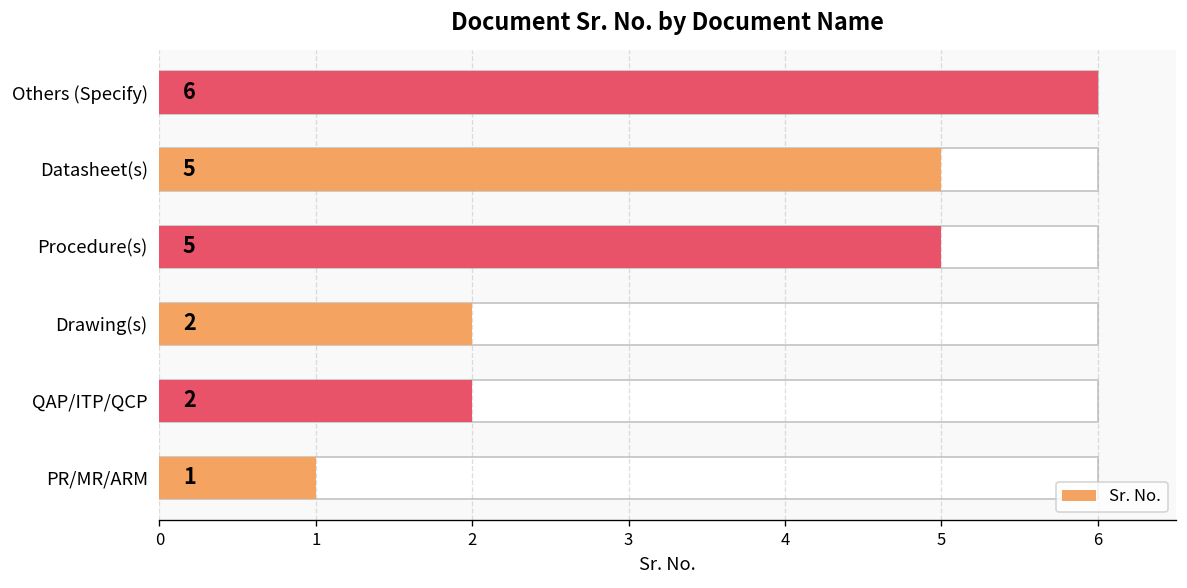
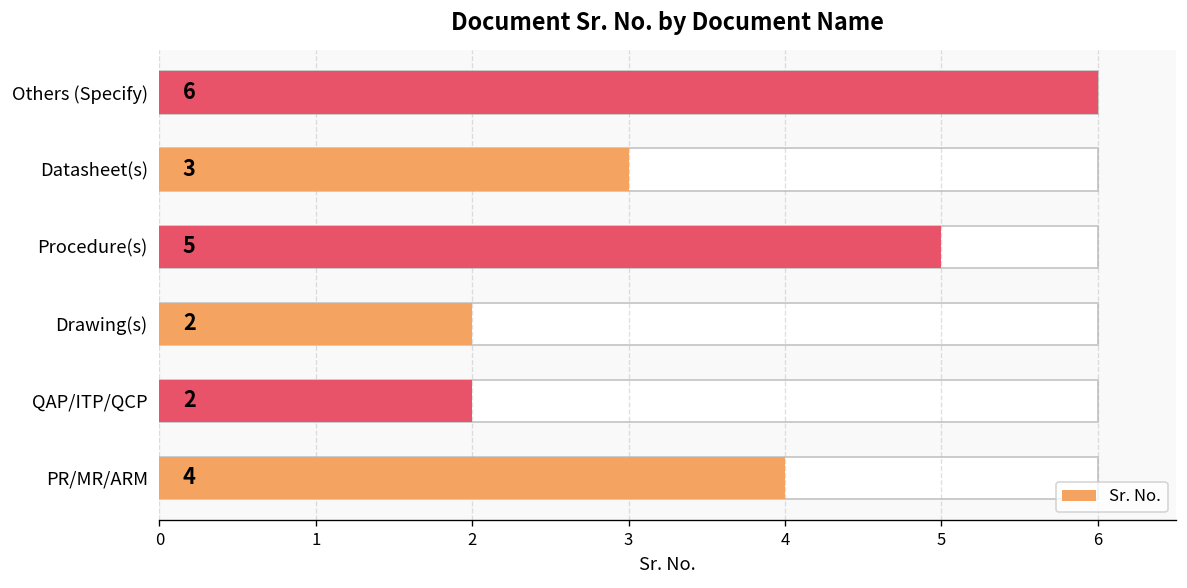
Sr. No., Datasheet(s): 5 -> 3
Sr. No., PR/MR/ARM: 1 -> 4
